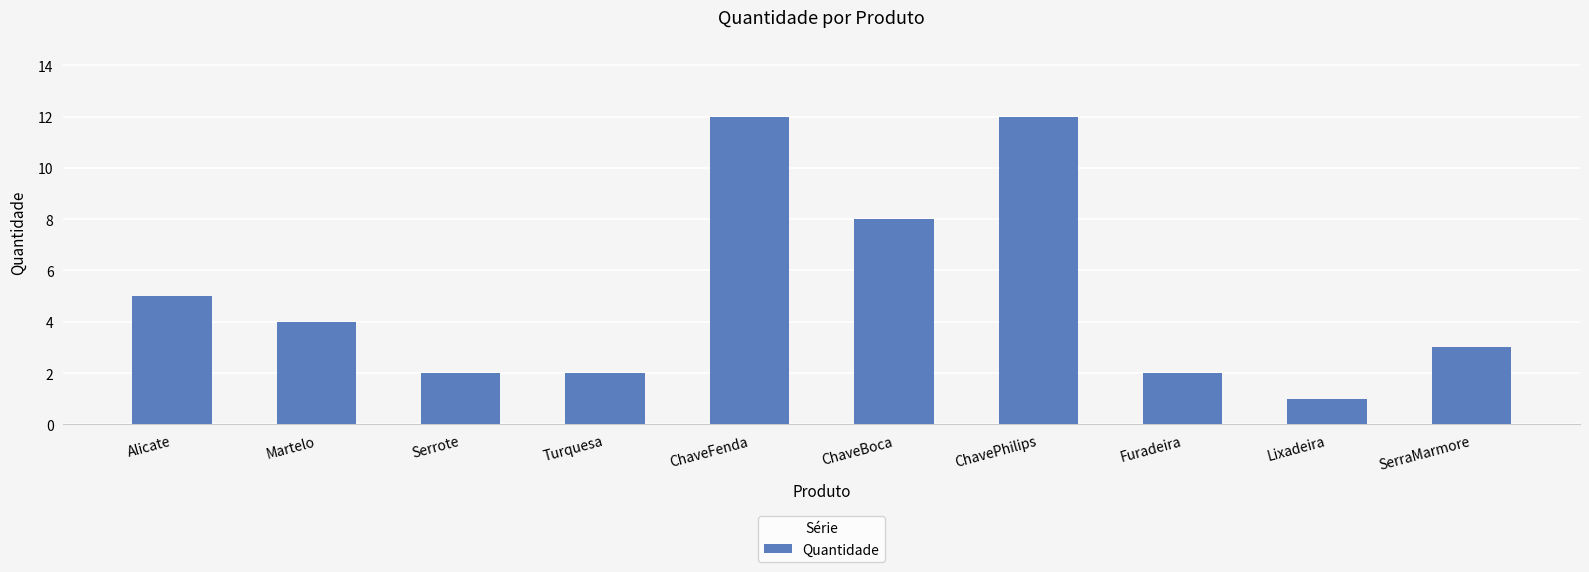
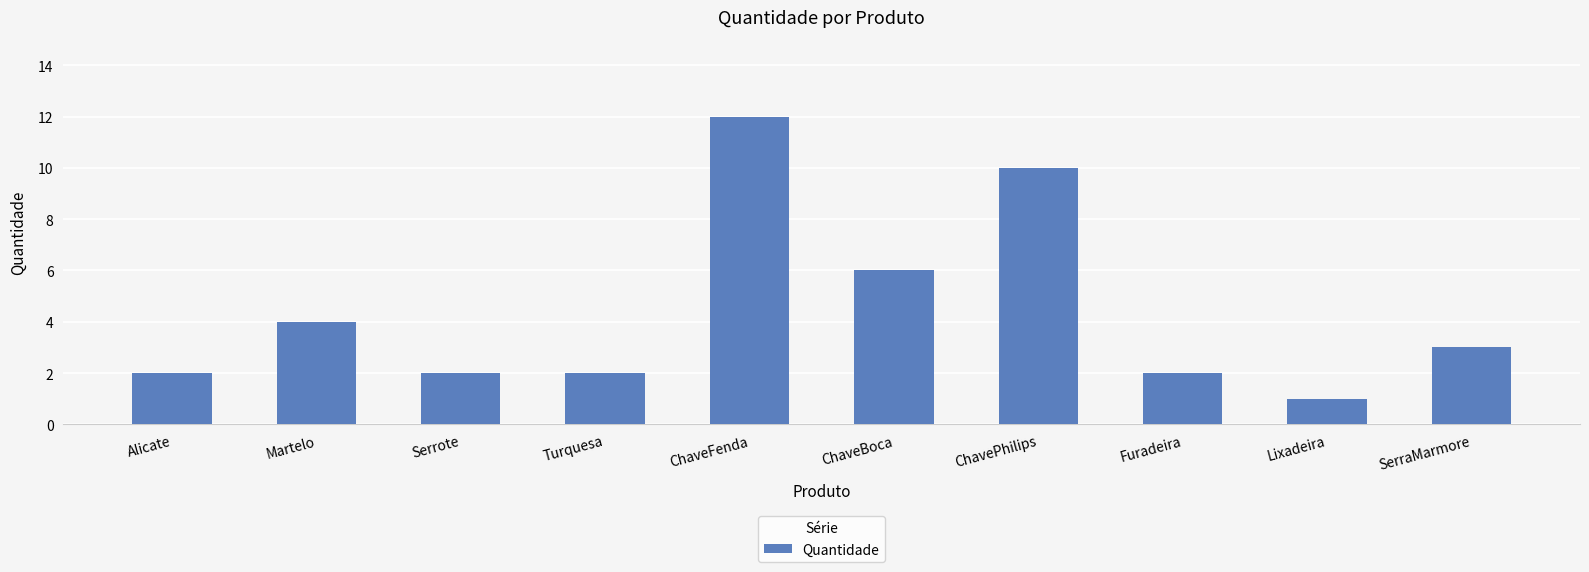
Alicate: 5 -> 2
ChaveBoca: 8 -> 6
ChavePhilips: 12 -> 10
